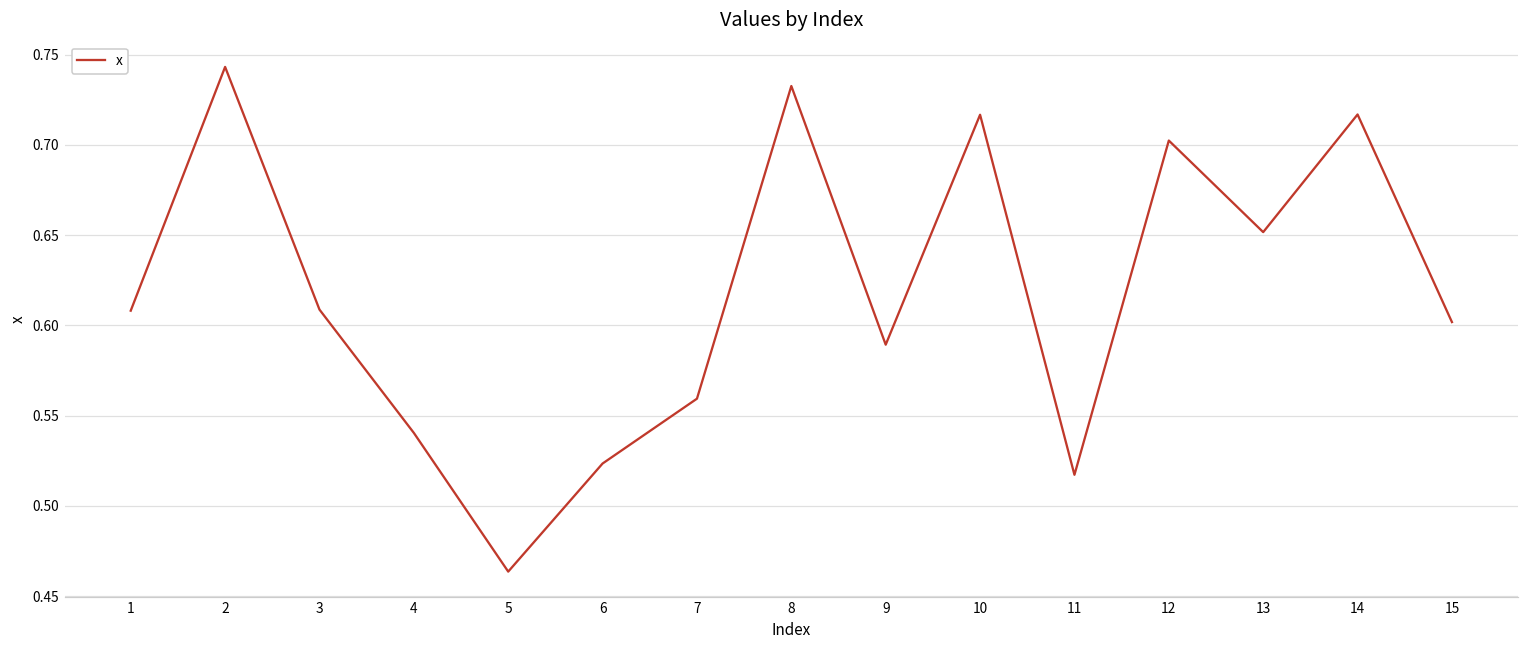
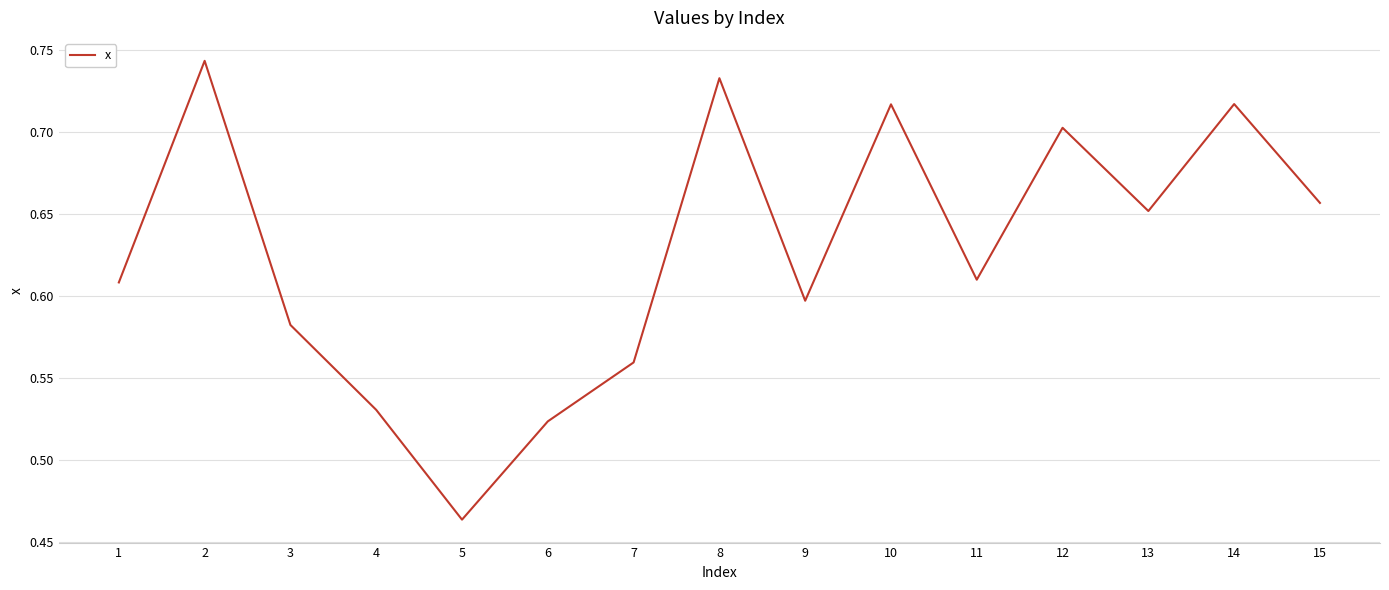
3: 0.609 -> 0.582
4: 0.540 -> 0.530
9: 0.589 -> 0.597
11: 0.517 -> 0.610
15: 0.602 -> 0.657
